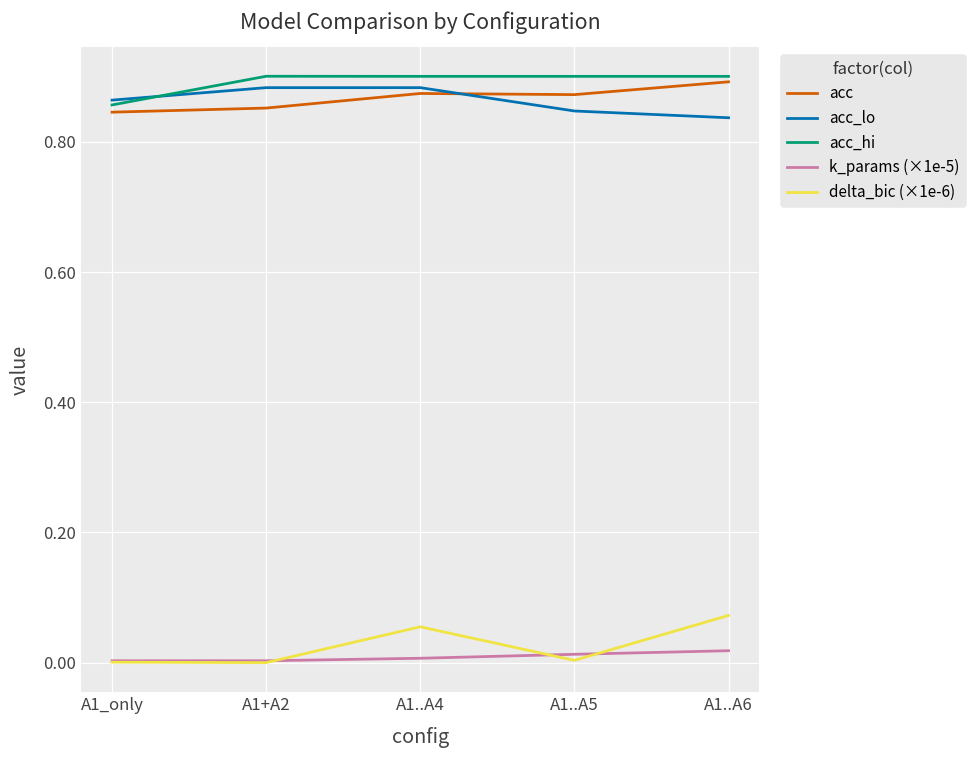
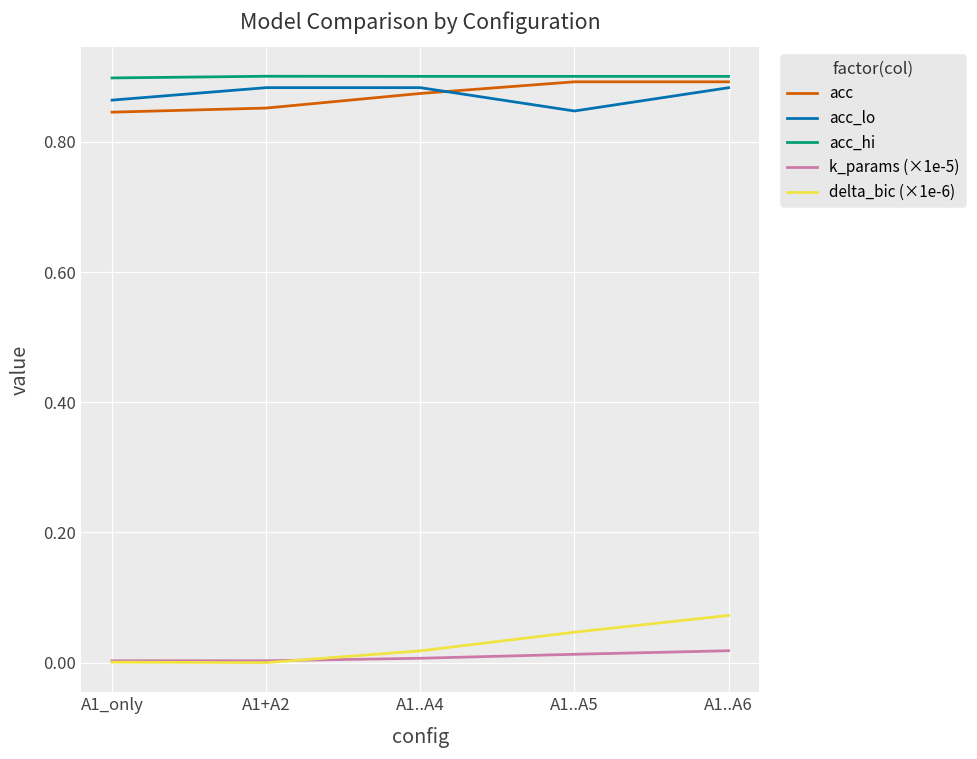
acc_hi, A1_only: 0.86 -> 0.90
delta_bic (×1e-6), A1..A4: 0.06 -> 0.02
acc, A1..A5: 0.87 -> 0.89
delta_bic (×1e-6), A1..A5: 0.00 -> 0.05
acc_lo, A1..A6: 0.84 -> 0.88
